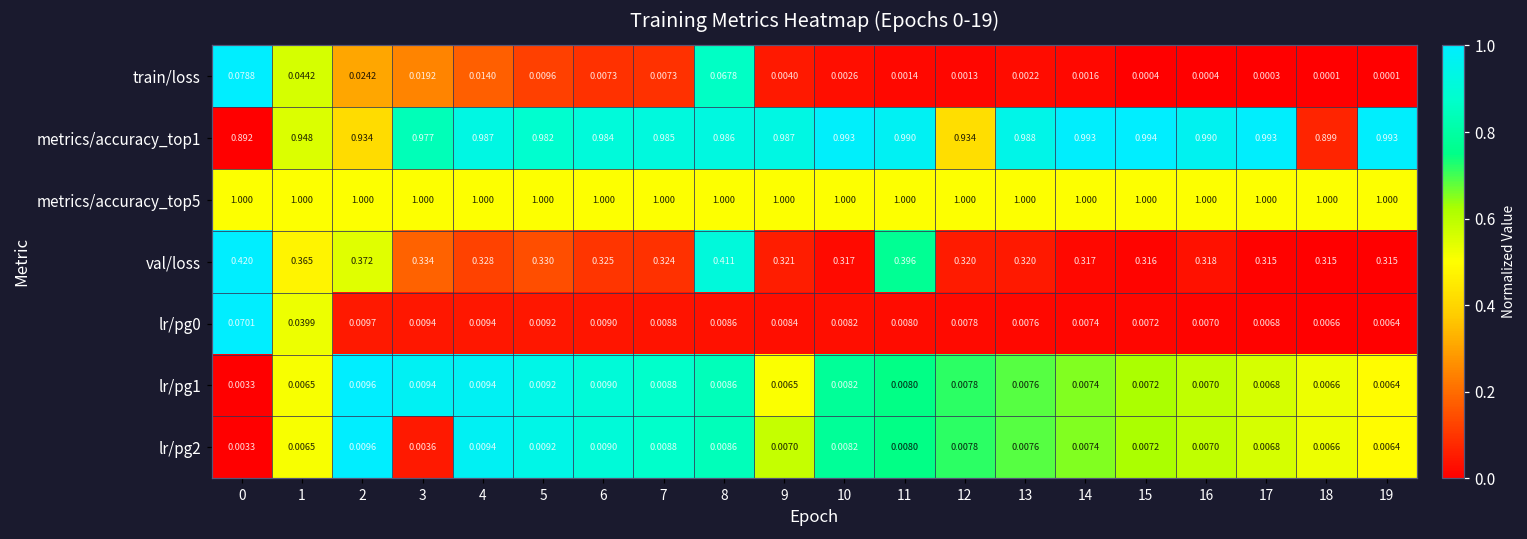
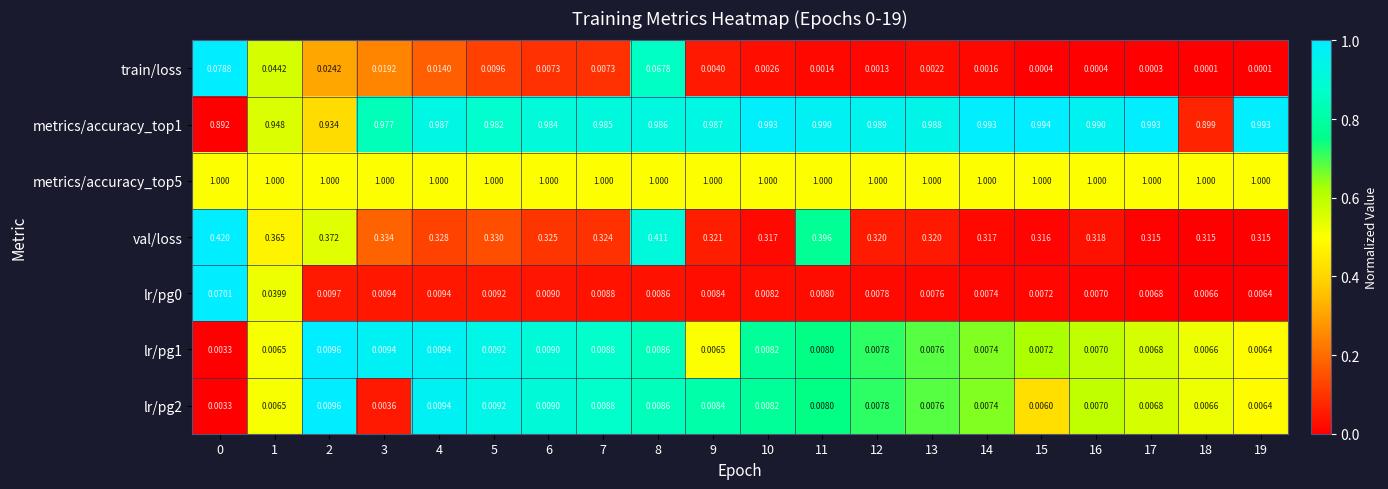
metrics/accuracy_top1, 12: 0.934 -> 0.989
lr/pg2, 9: 0.0070 -> 0.0084
lr/pg2, 15: 0.0072 -> 0.0060
